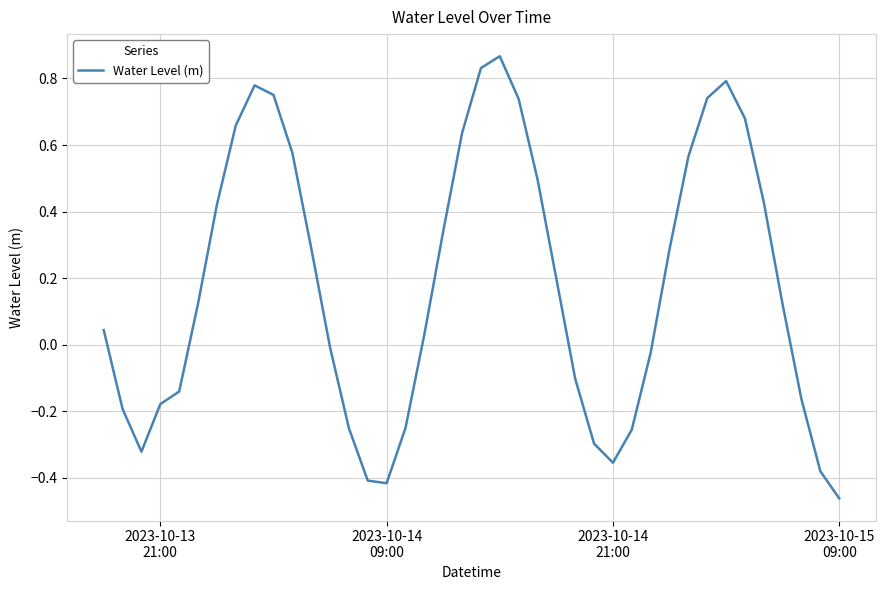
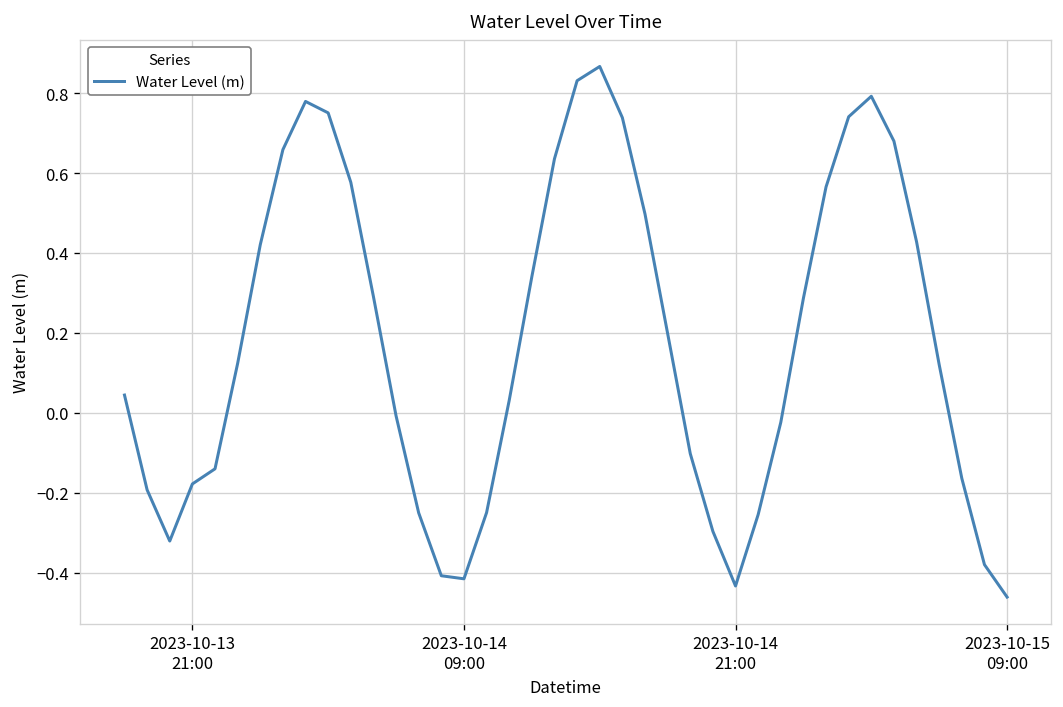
2023-10-14 21:00: -0.35 -> -0.43
